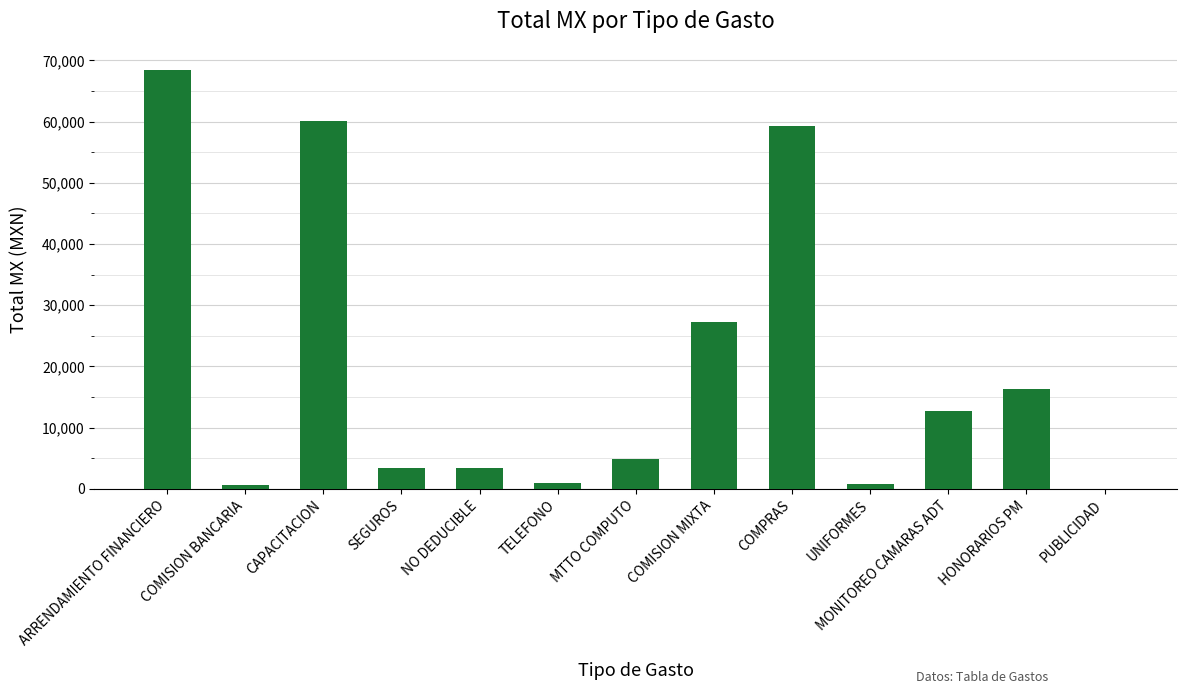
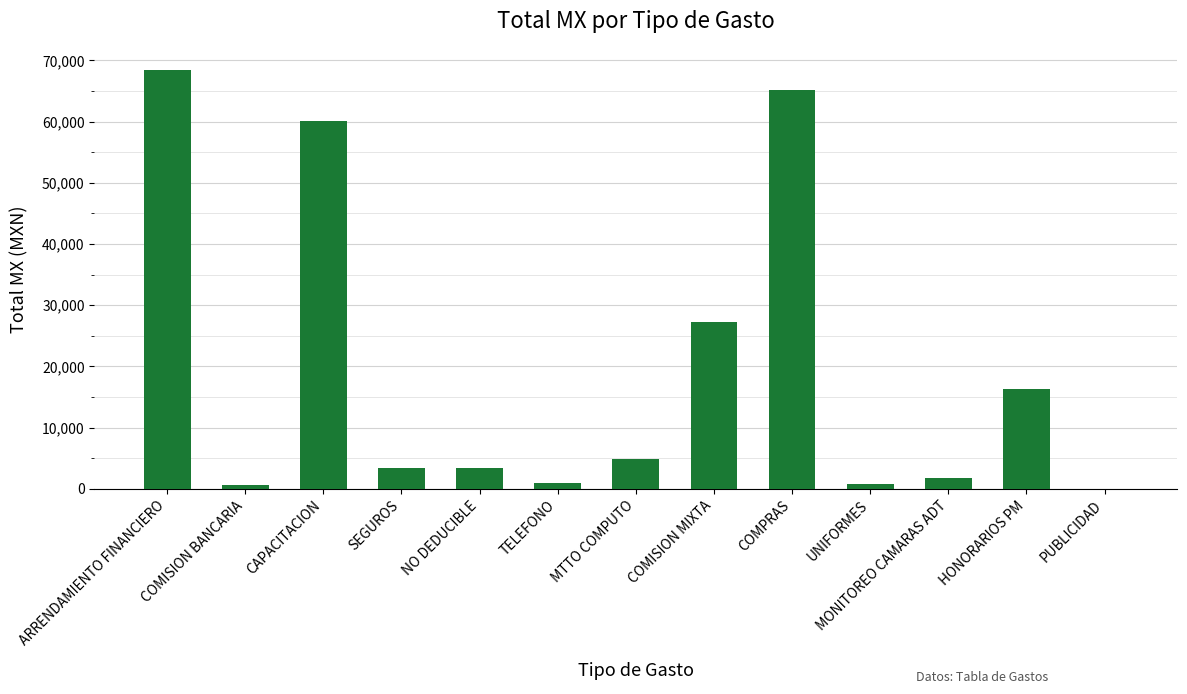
COMPRAS: 59,000 -> 65,000
MONITOREO CAMARAS ADT: 13,000 -> 2,000
